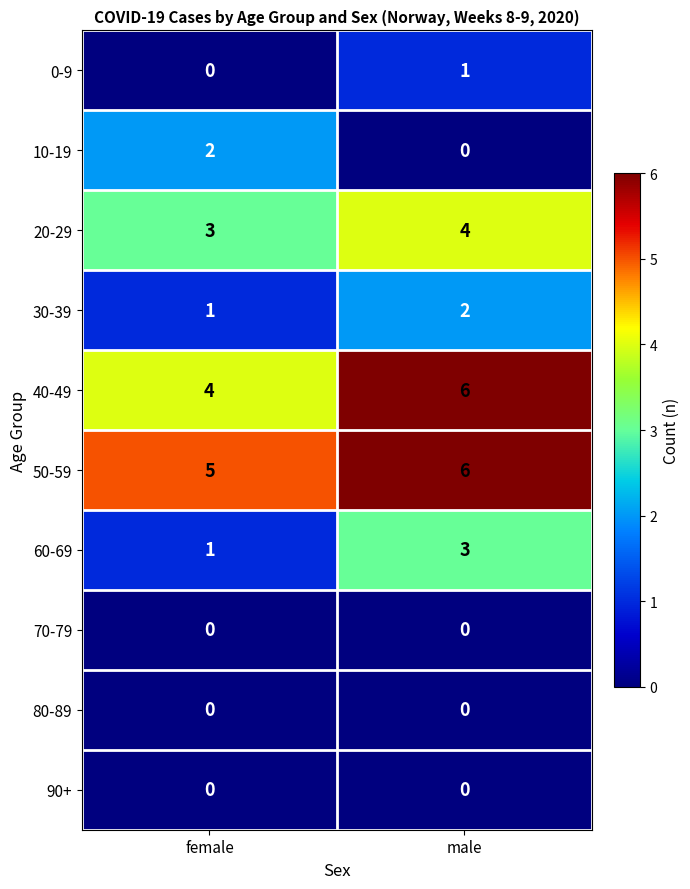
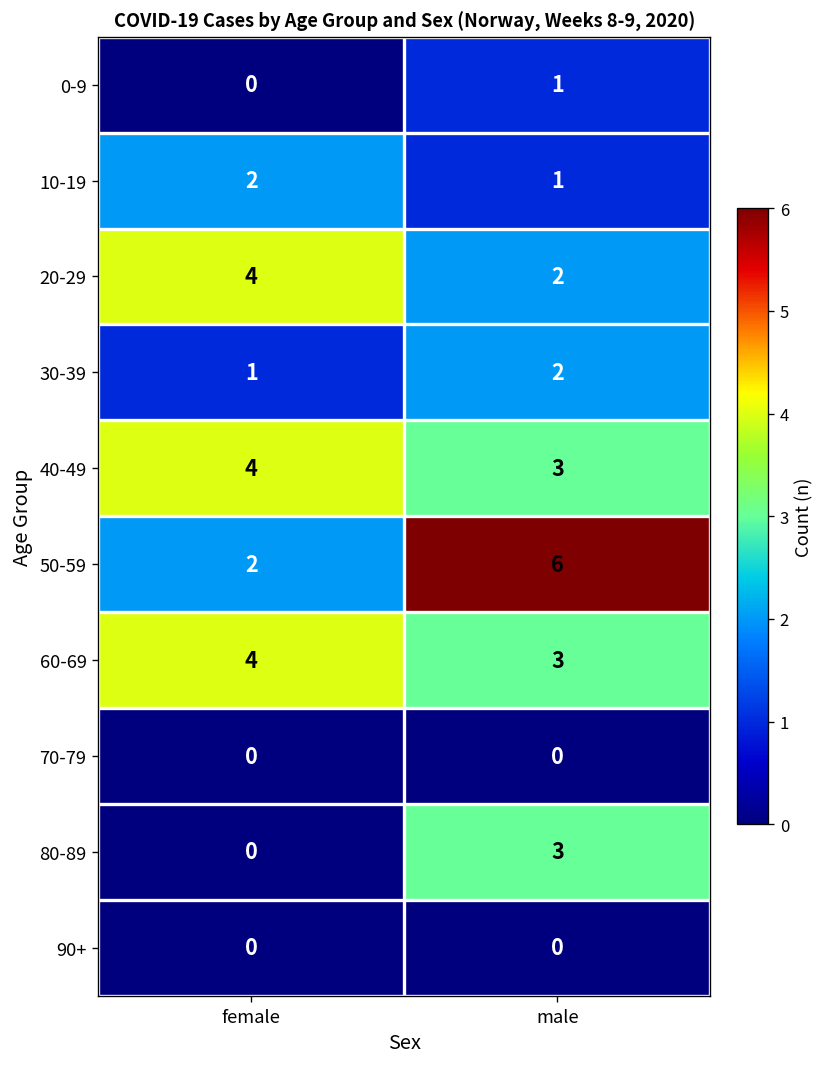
10-19, male: 0 -> 1
20-29, female: 3 -> 4
20-29, male: 4 -> 2
40-49, male: 6 -> 3
50-59, female: 5 -> 2
60-69, female: 1 -> 4
80-89, male: 0 -> 3
